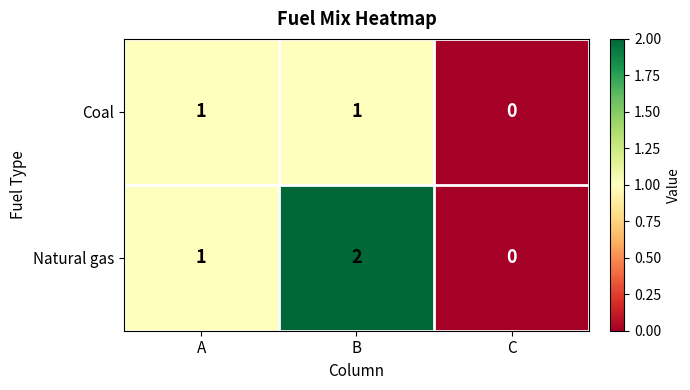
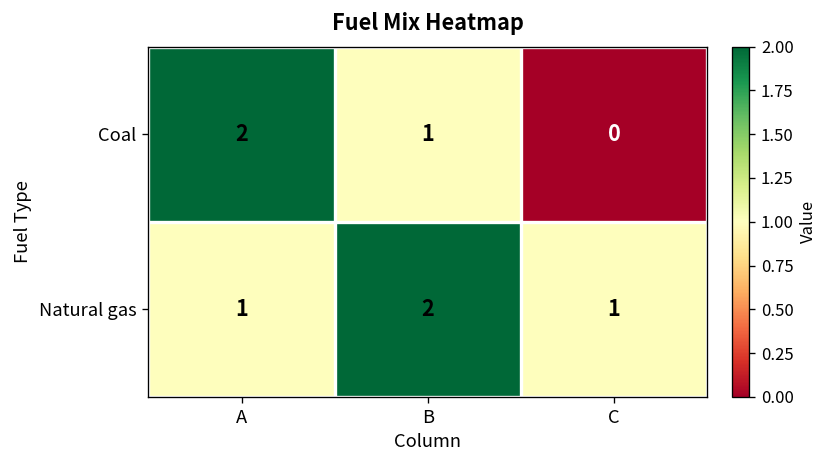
Coal, A: 1 -> 2
Natural gas, C: 0 -> 1
